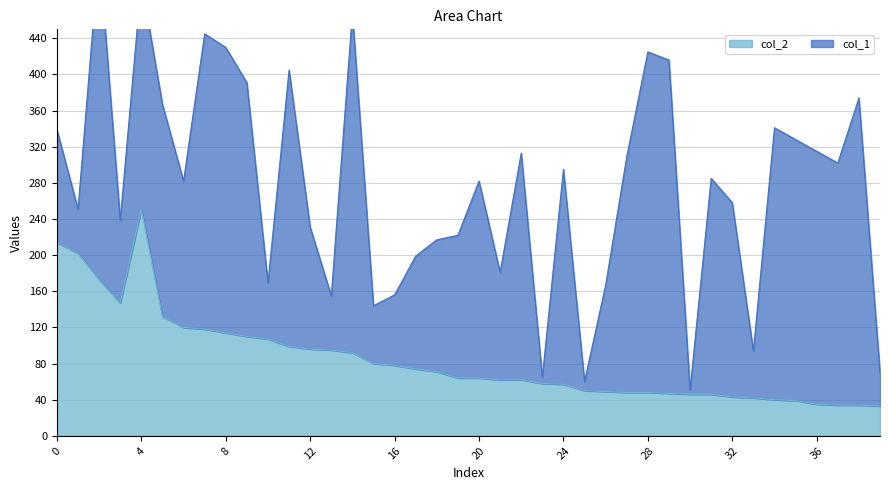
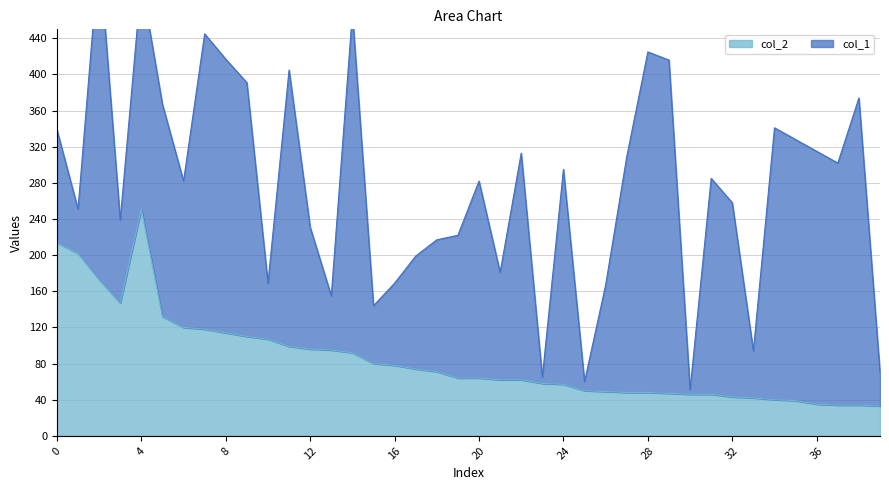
col_1, 8: 320 -> 300
col_1, 16: 80 -> 90
